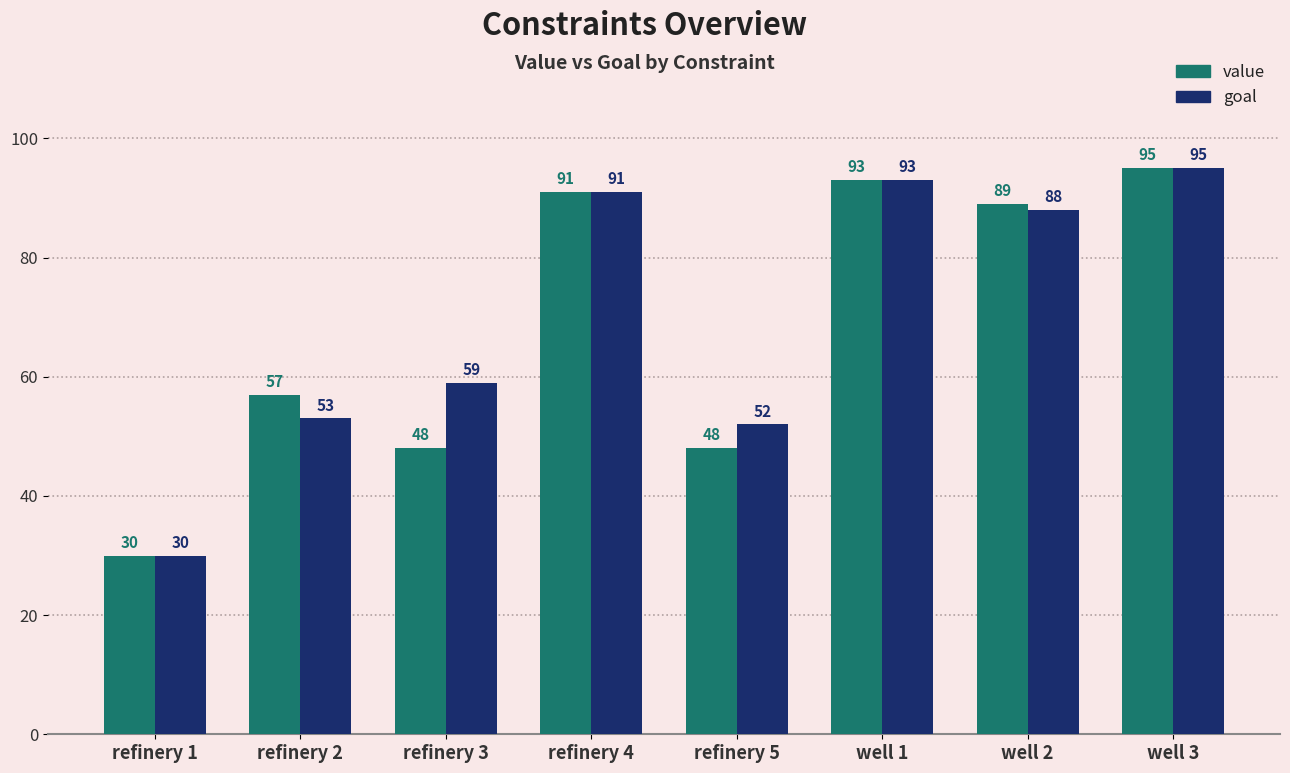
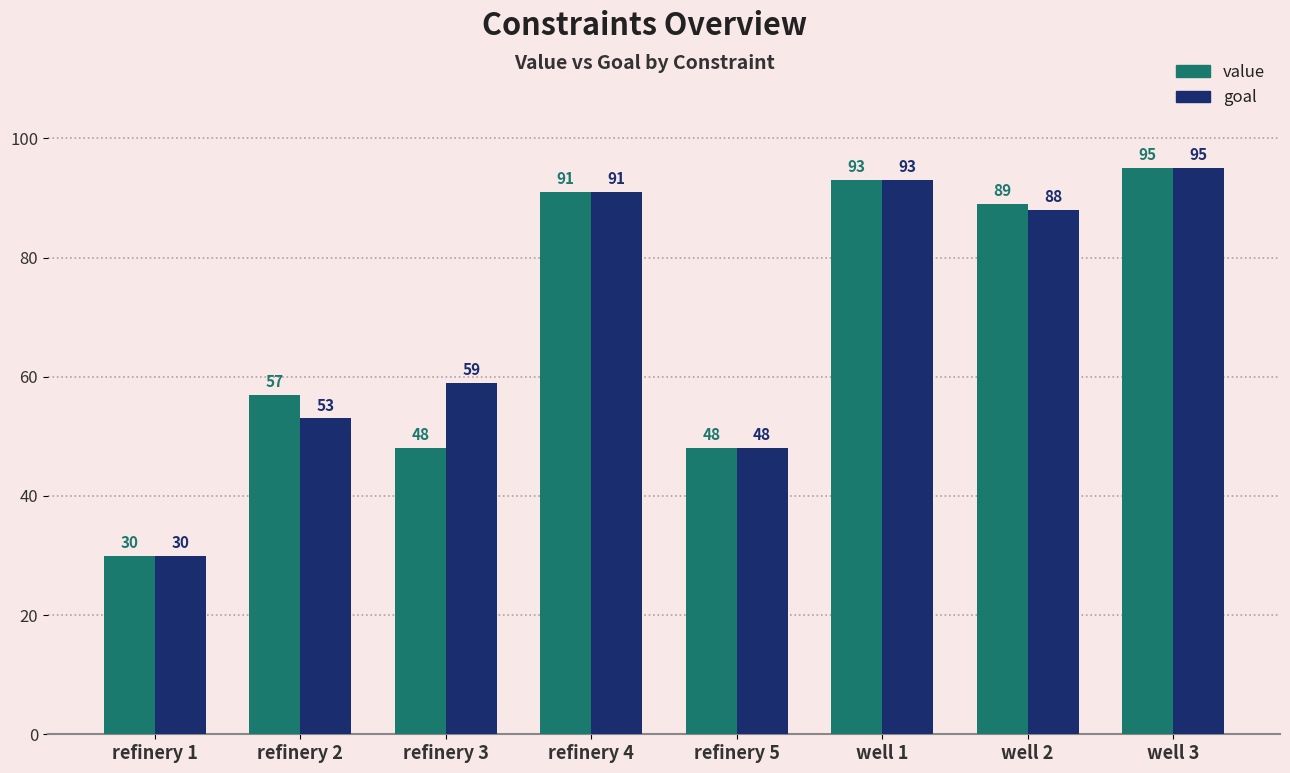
goal, refinery 5: 52 -> 48
